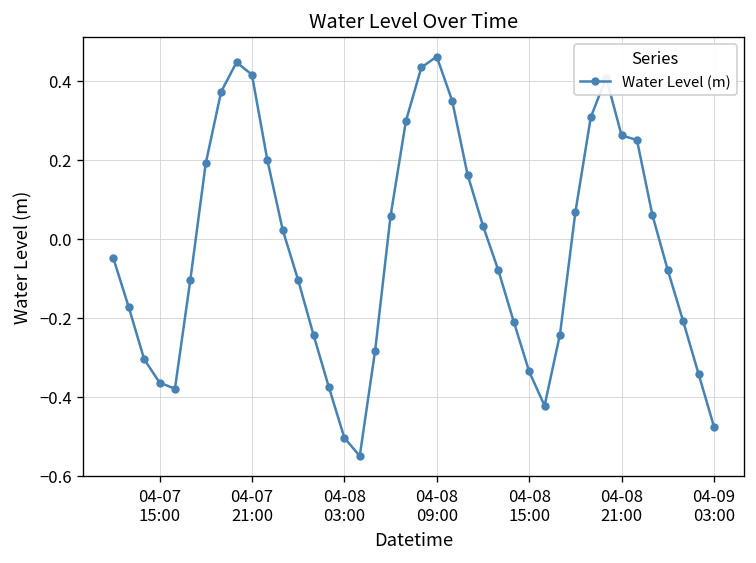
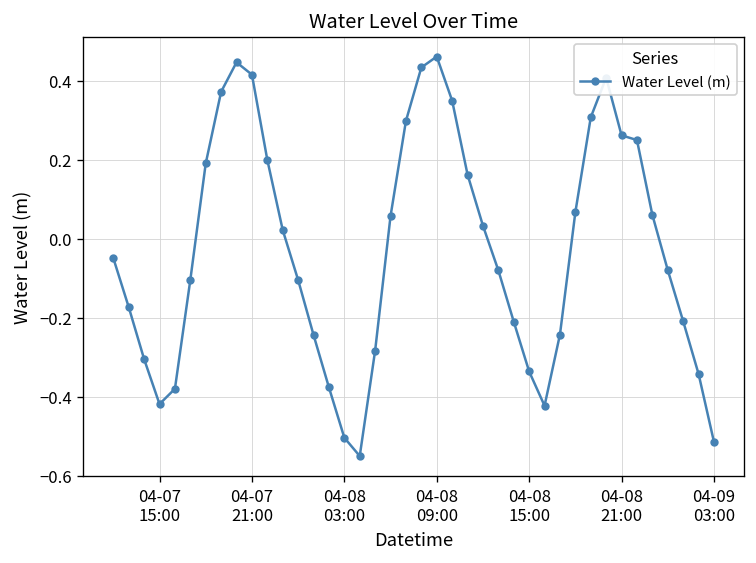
04-07 15:00: -0.36 -> -0.42
04-09 03:00: -0.48 -> -0.51
